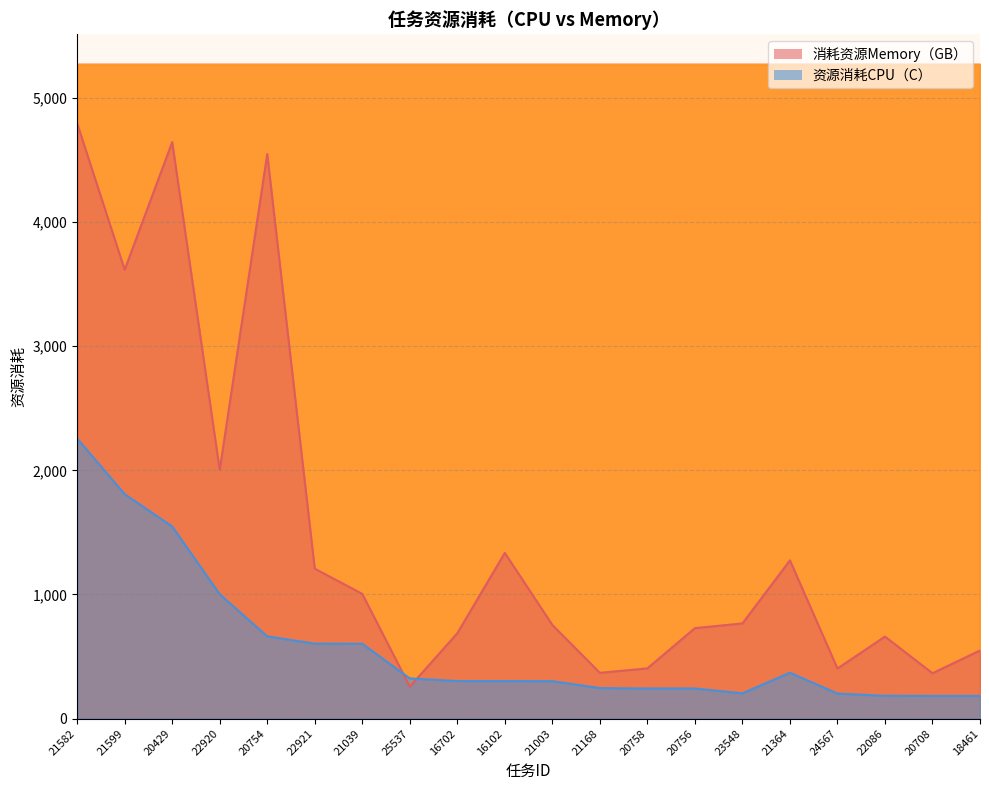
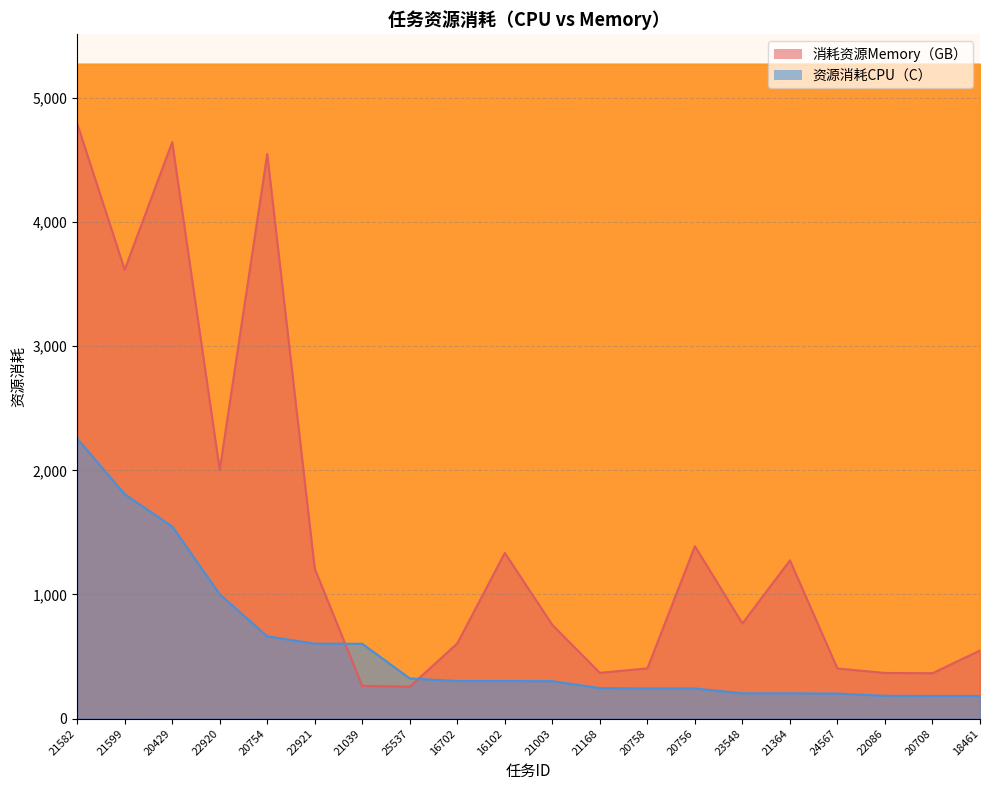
消耗资源Memory（GB）, 21039: 1,010 -> 260
消耗资源Memory（GB）, 16702: 690 -> 610
消耗资源Memory（GB）, 20756: 730 -> 1,390
资源消耗CPU（C）, 21364: 370 -> 200
消耗资源Memory（GB）, 22086: 660 -> 370
